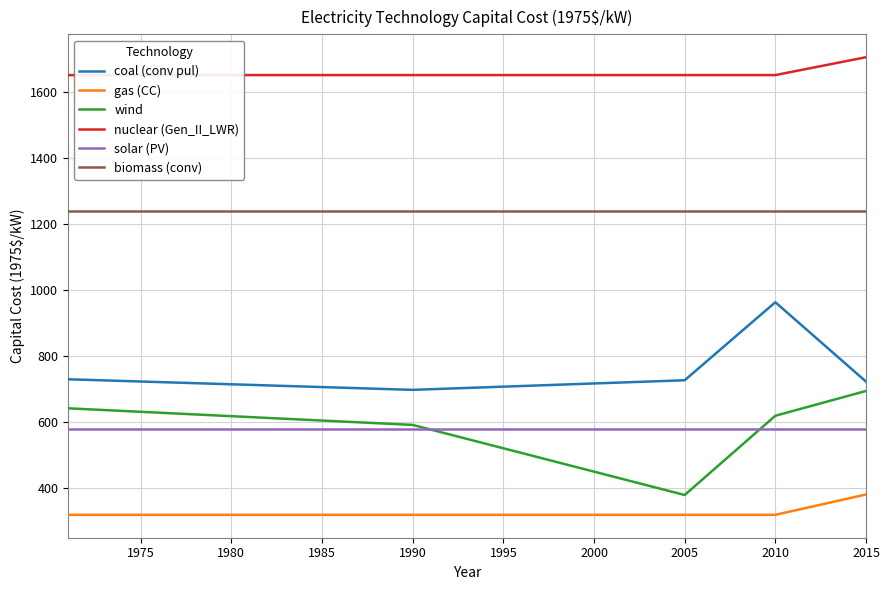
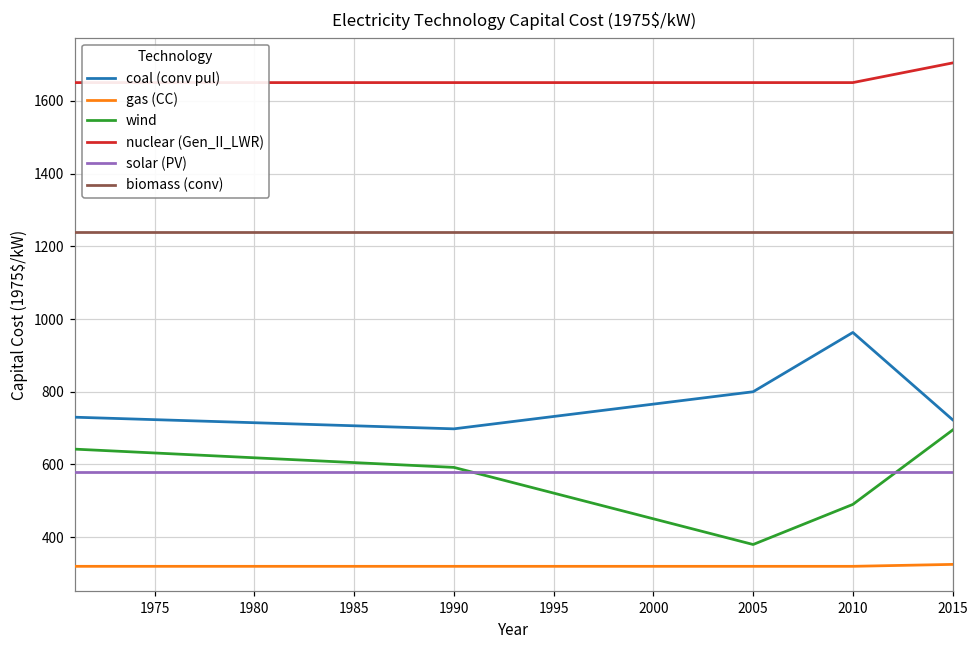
coal (conv pul), 2005: 730 -> 800
wind, 2010: 620 -> 490
gas (CC), 2015: 380 -> 330
